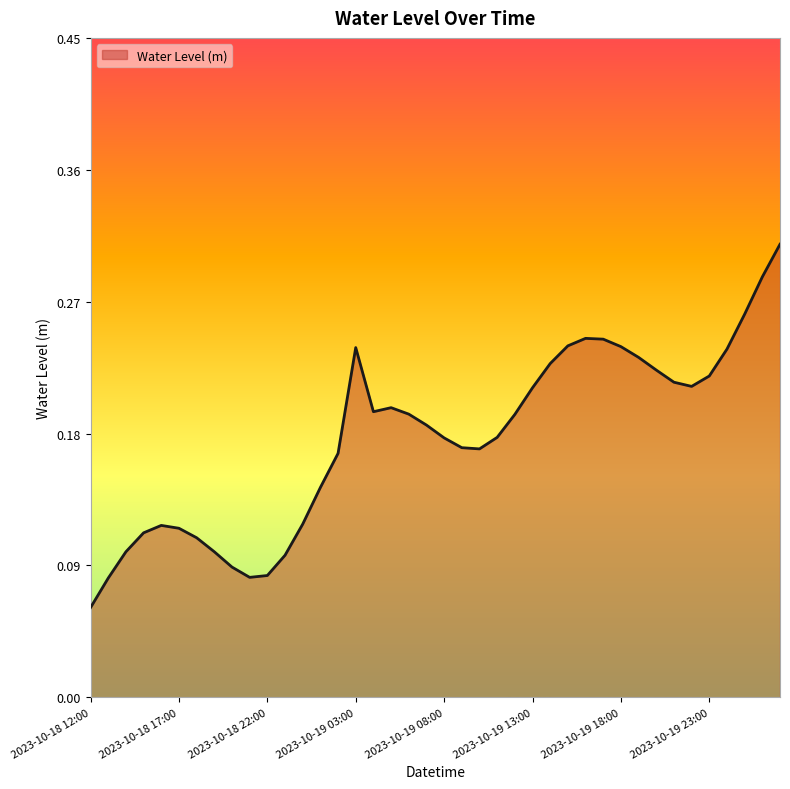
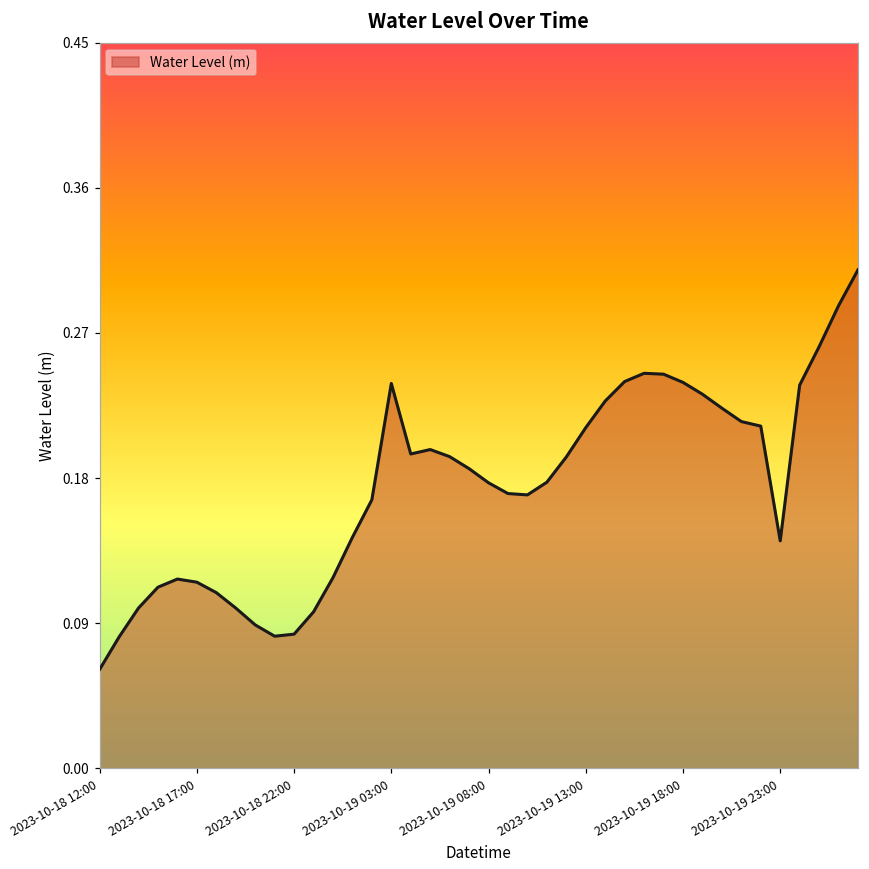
2023-10-19 23:00: 0.219 -> 0.141
